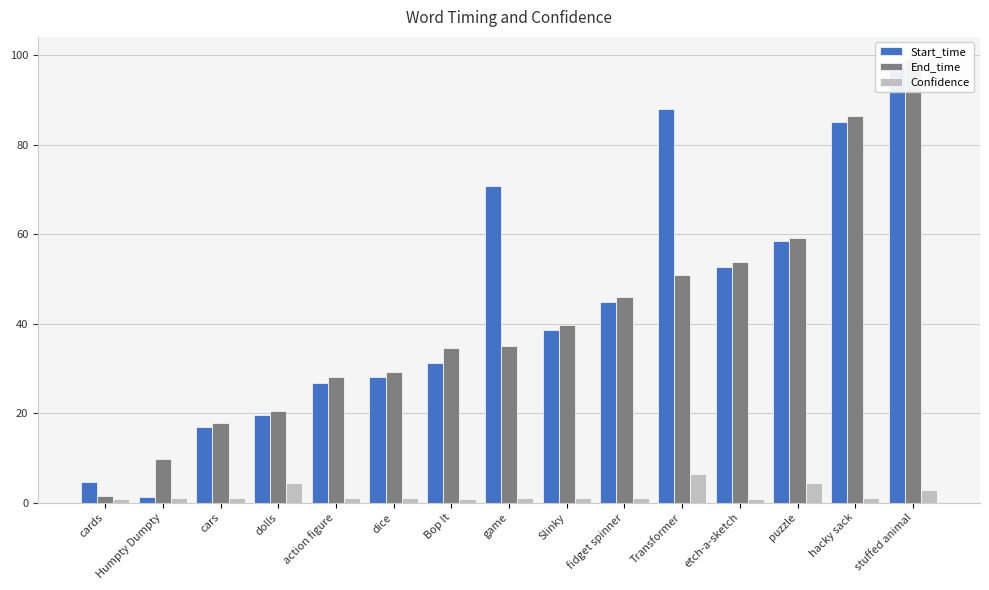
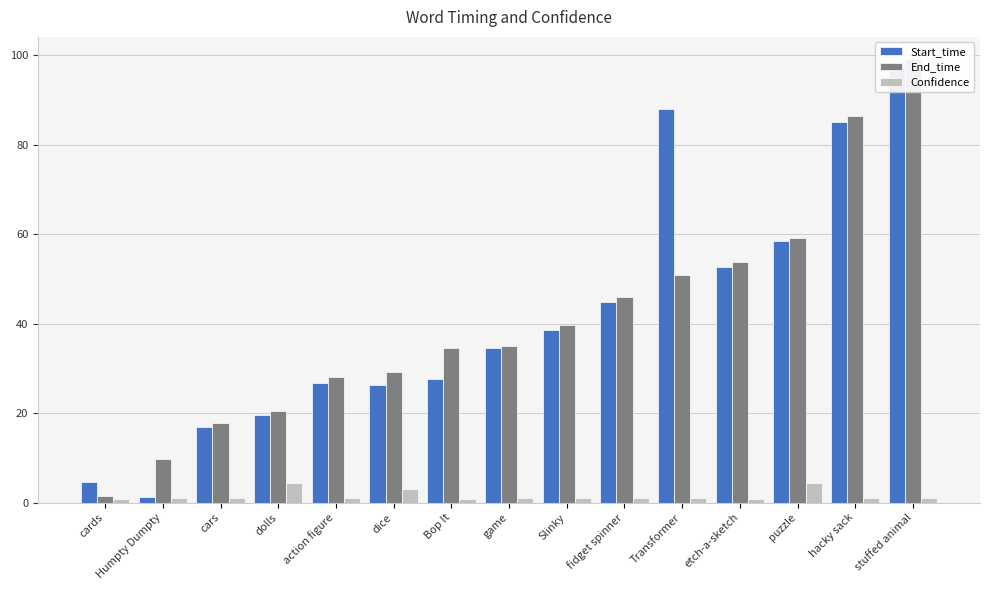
Start_time, dice: 28 -> 26
Confidence, dice: 1 -> 3
Start_time, Bop It: 31 -> 28
Start_time, game: 71 -> 35
Confidence, Transformer: 6 -> 1
Confidence, stuffed animal: 3 -> 1
